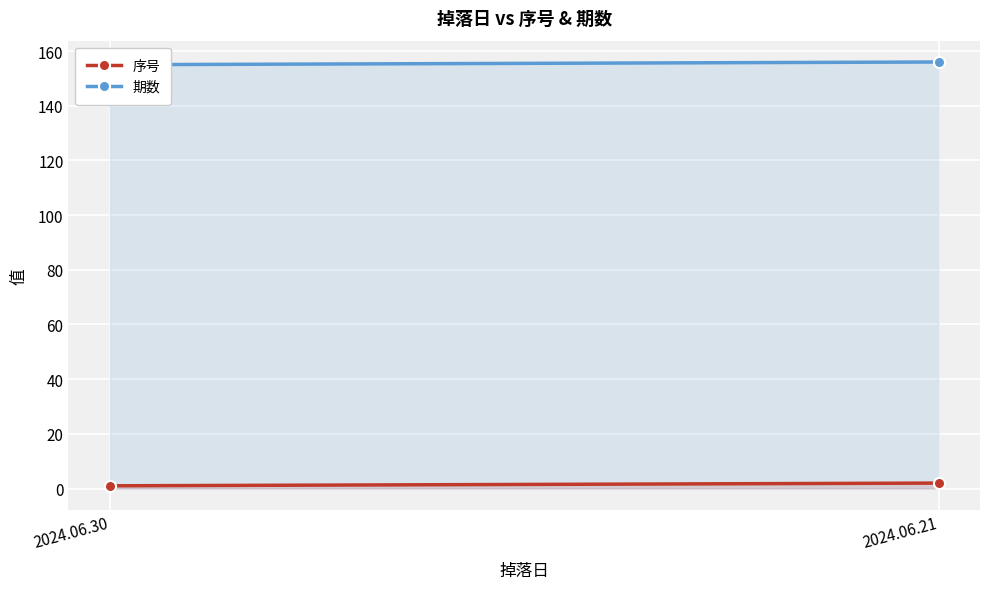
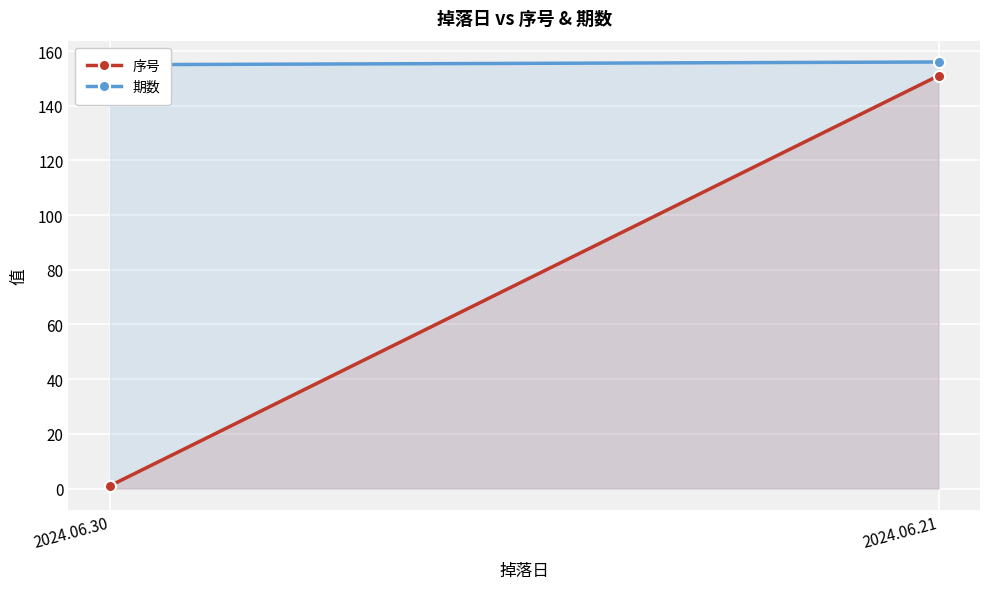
序号, 2024.06.21: 2 -> 151
